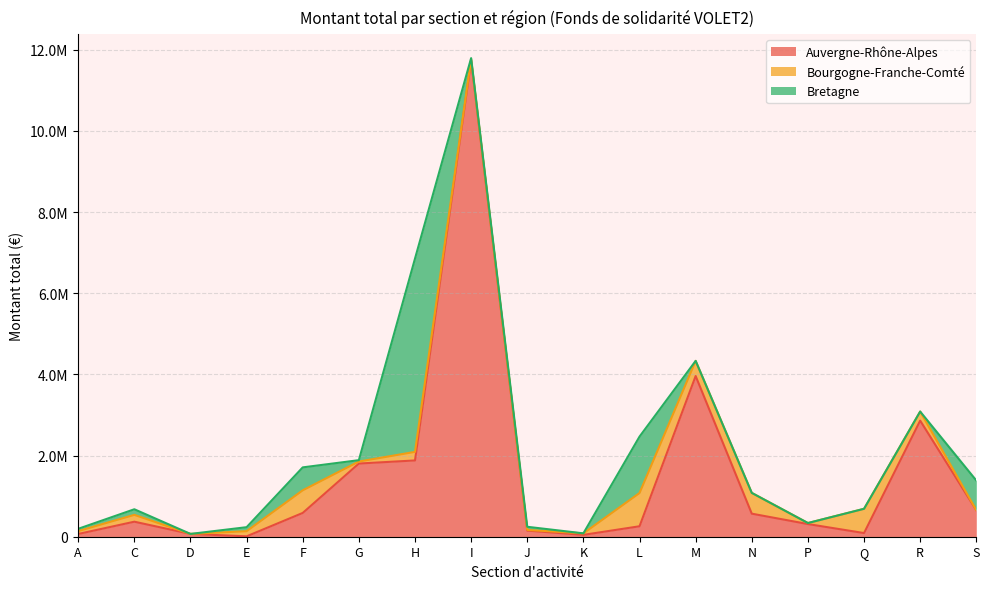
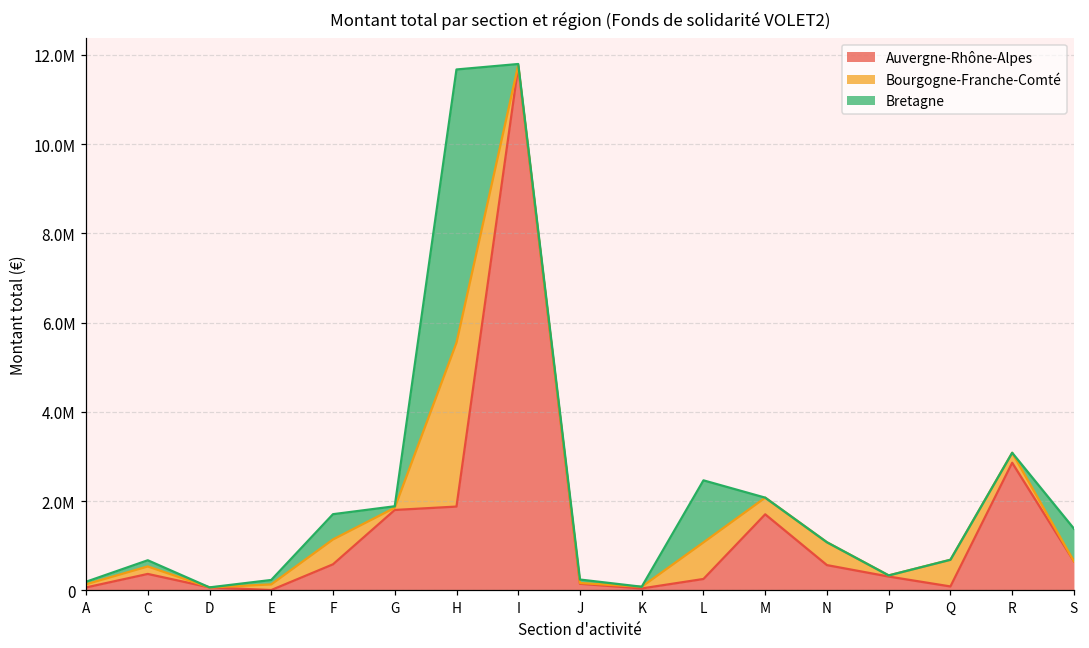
Bourgogne-Franche-Comté, H: 200000 -> 3700000
Bretagne, H: 4800000 -> 6100000
Auvergne-Rhône-Alpes, M: 4000000 -> 1700000
